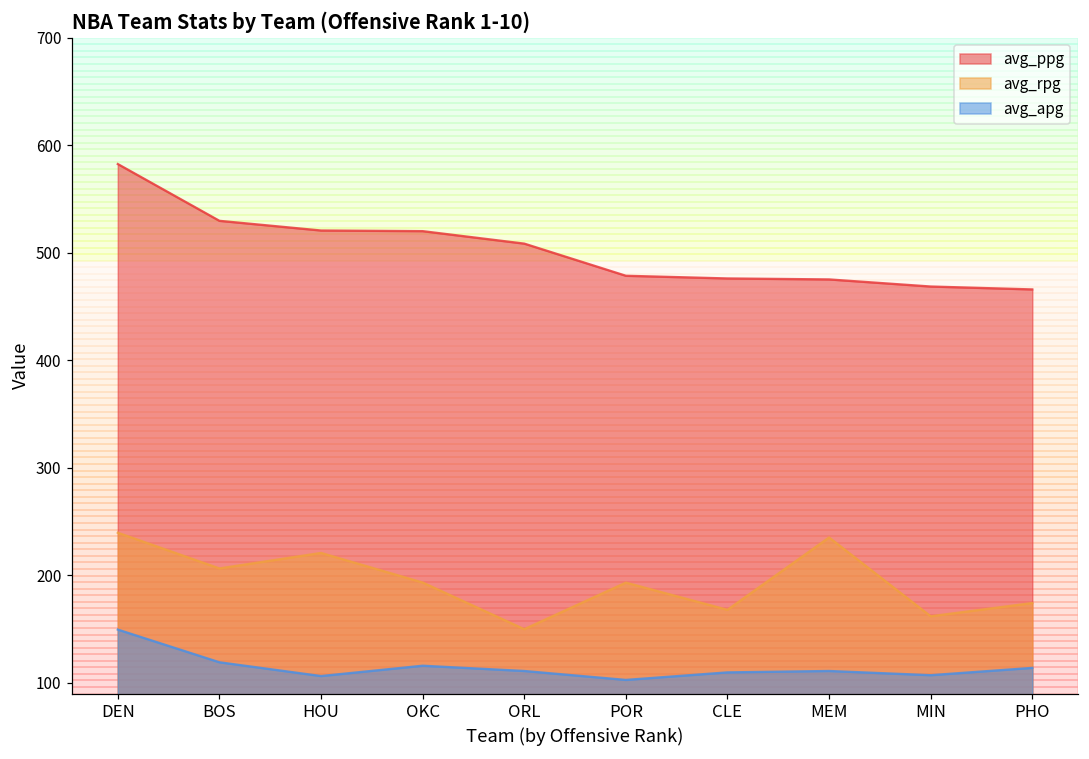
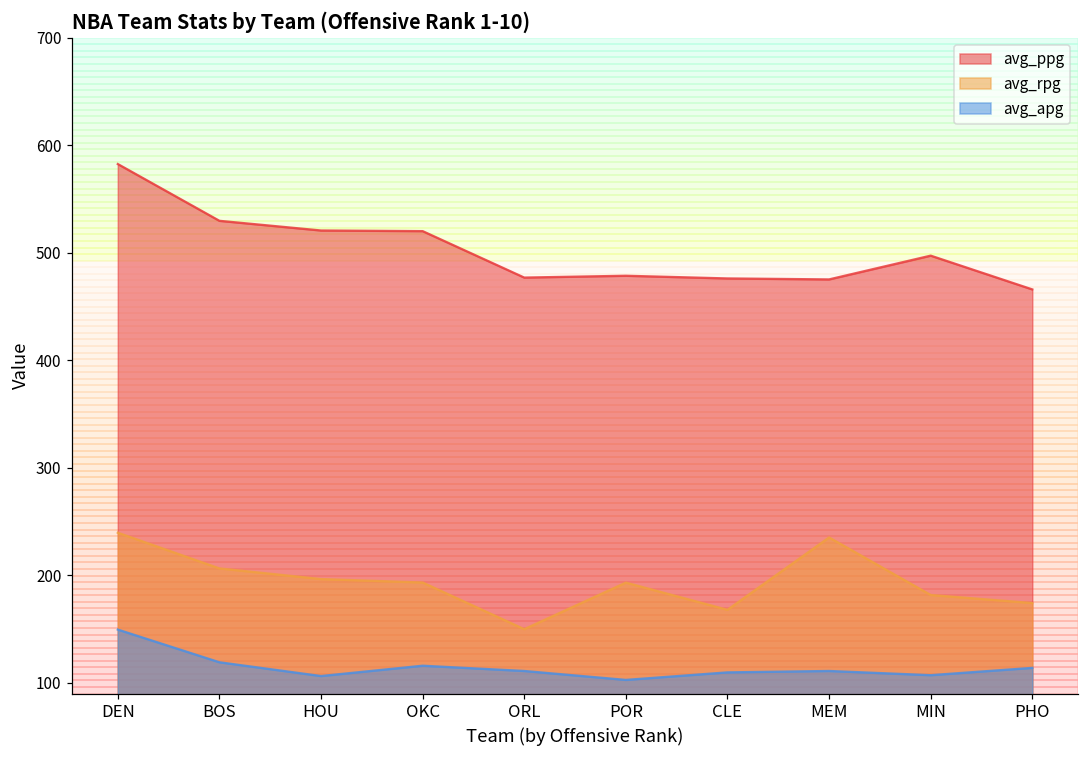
avg_rpg, HOU: 220 -> 200
avg_ppg, ORL: 510 -> 480
avg_ppg, MIN: 470 -> 500
avg_rpg, MIN: 160 -> 180
